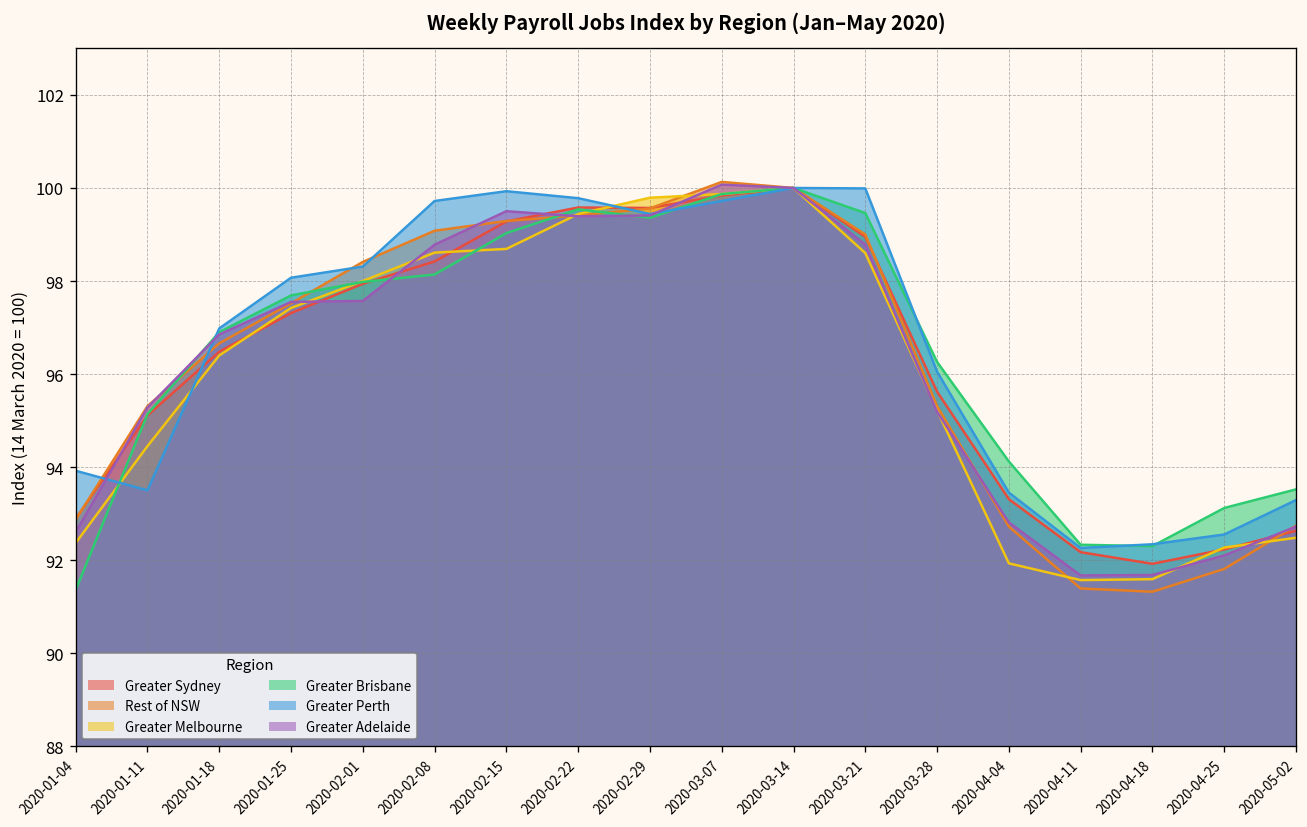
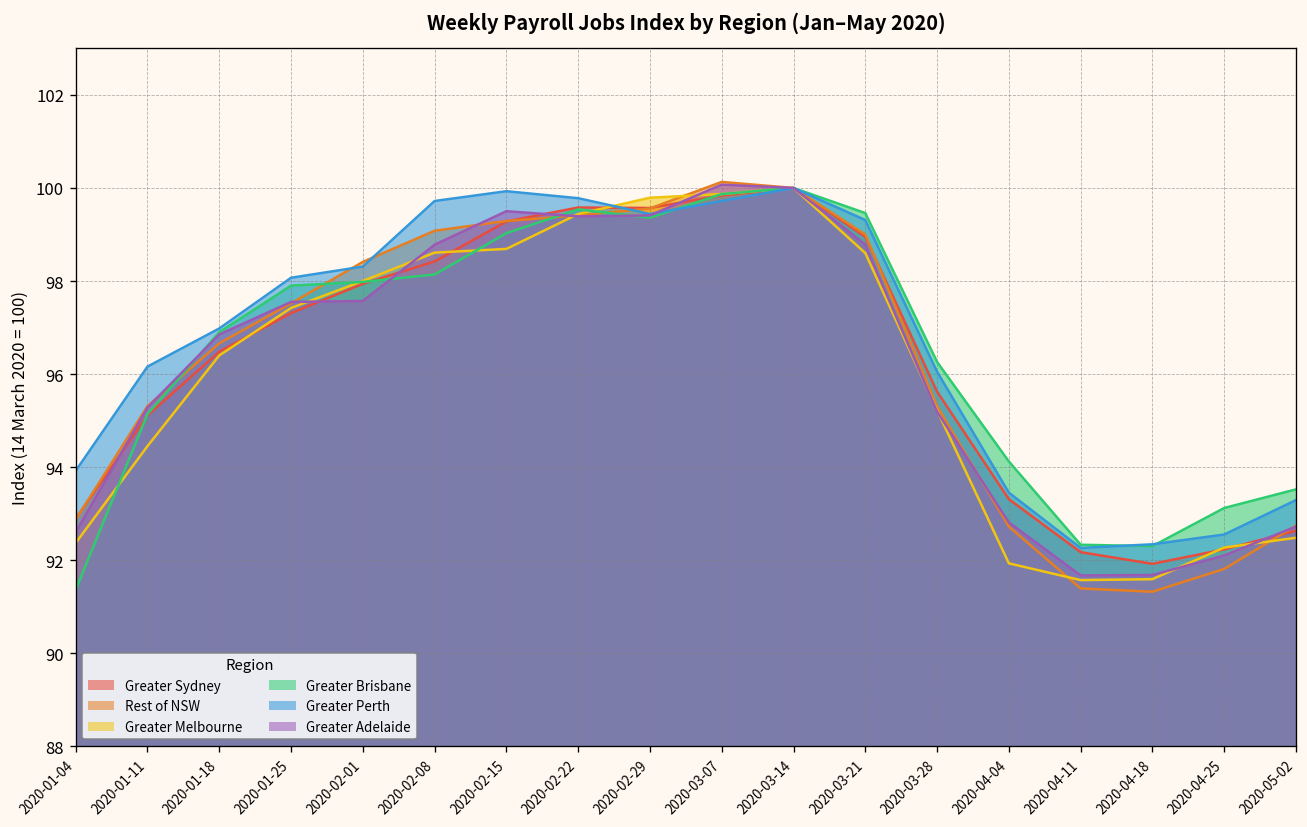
Greater Perth, 2020-01-11: 93.5 -> 96.2
Greater Brisbane, 2020-01-25: 97.7 -> 97.9
Greater Perth, 2020-03-21: 100.0 -> 99.3
